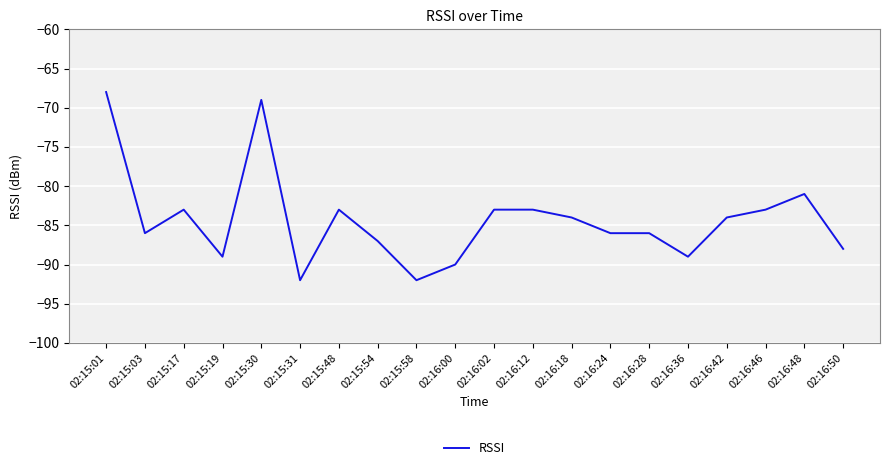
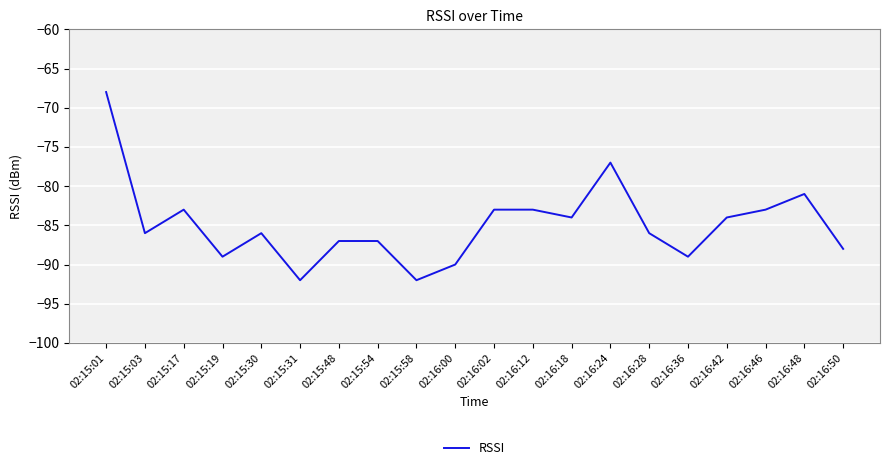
02:15:30: -69 -> -86
02:15:48: -83 -> -87
02:16:24: -86 -> -77
